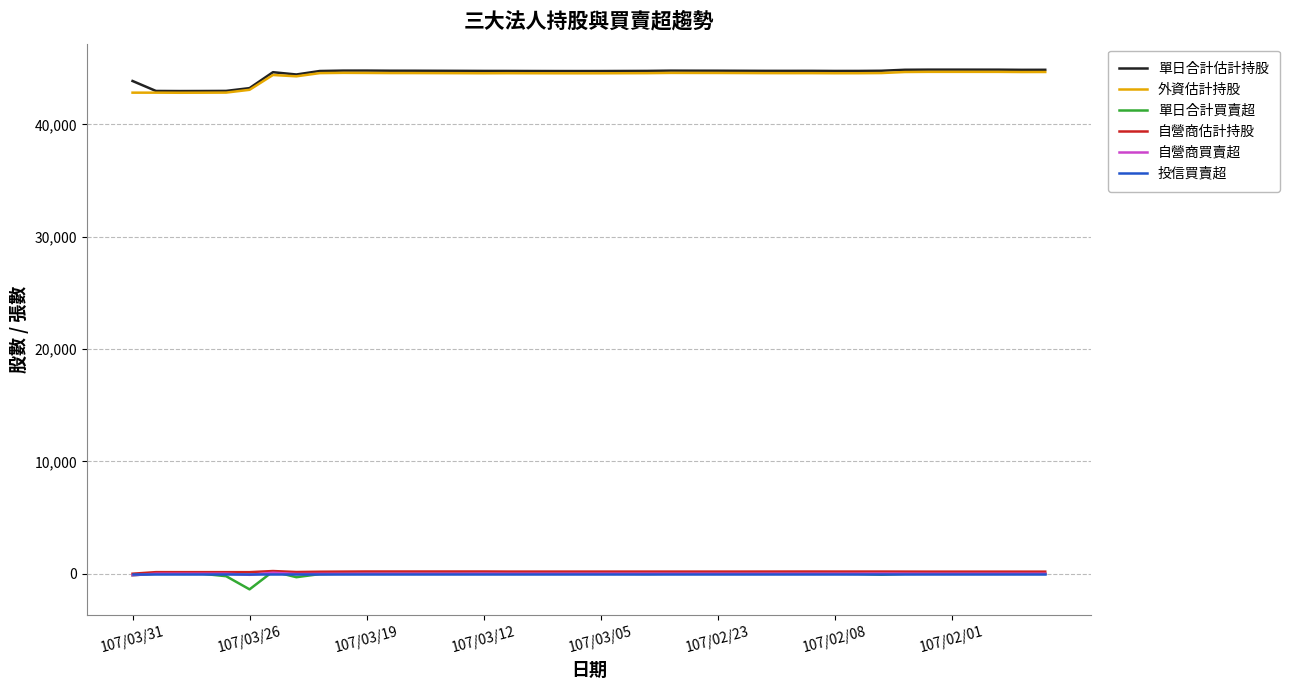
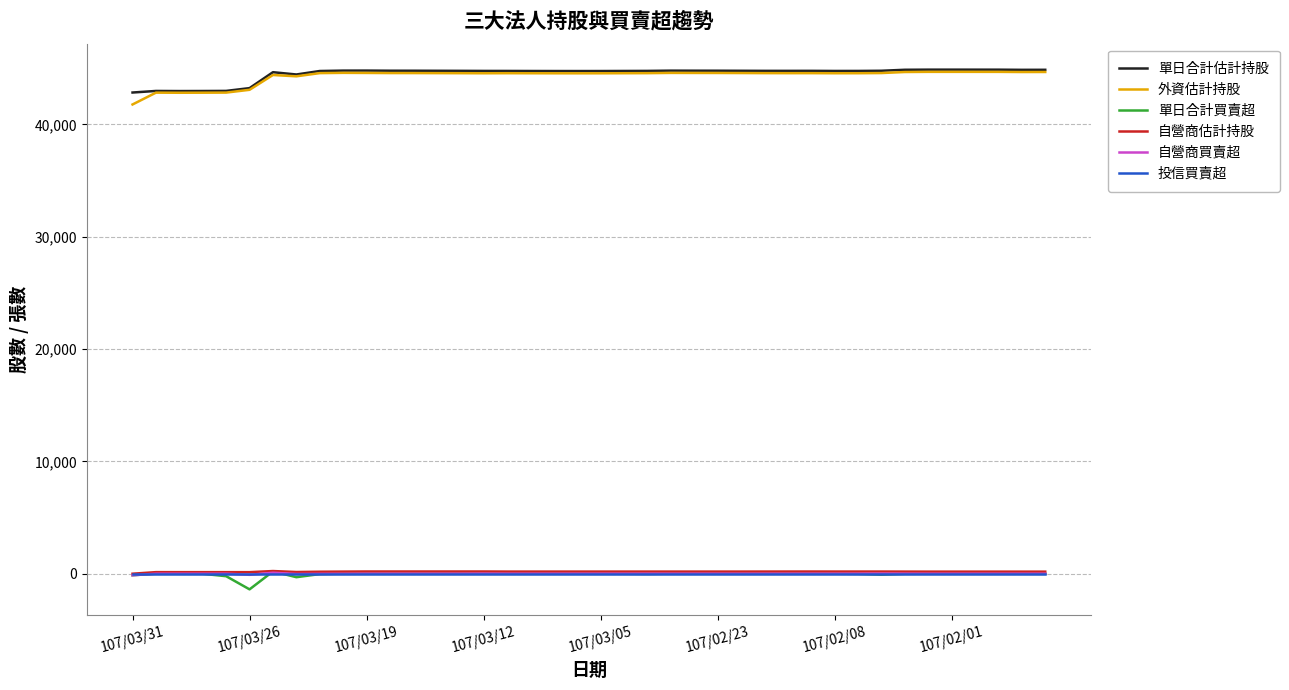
單日合計估計持股, 107/03/31: 43,900 -> 42,800
外資估計持股, 107/03/31: 42,800 -> 41,800
